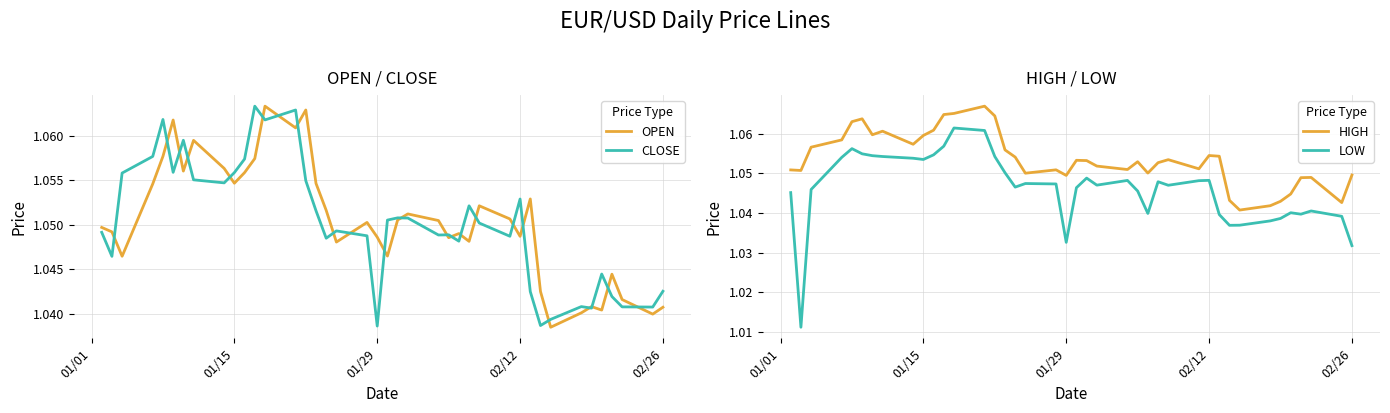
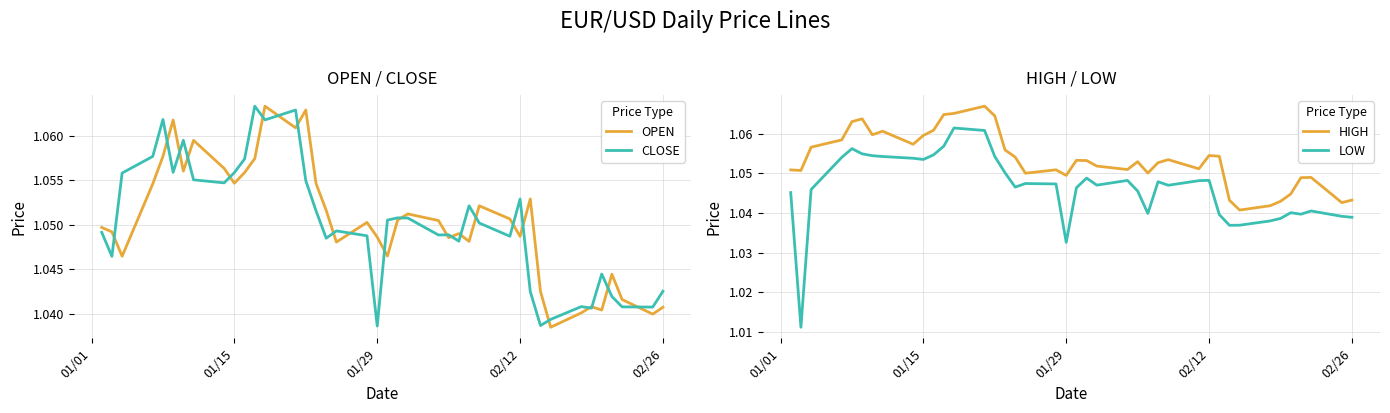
HIGH / LOW, HIGH, 02/26: 1.050 -> 1.043
HIGH / LOW, LOW, 02/26: 1.032 -> 1.039
